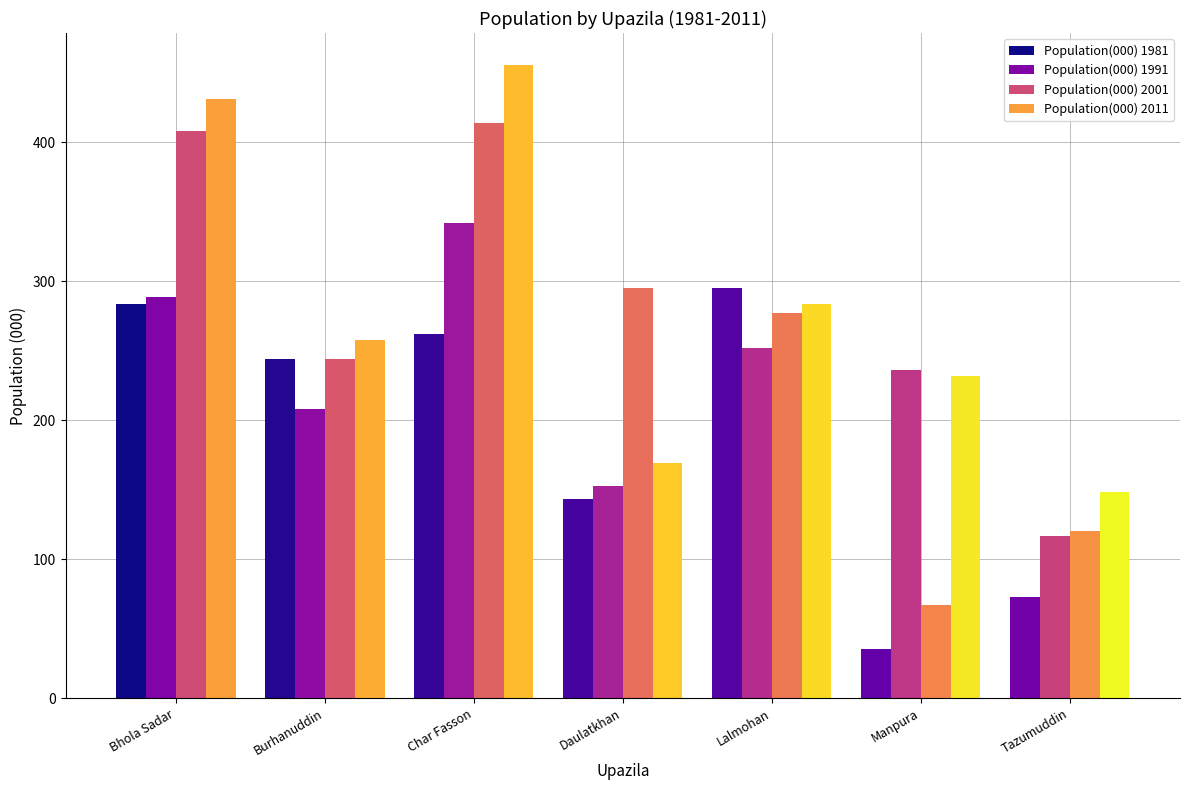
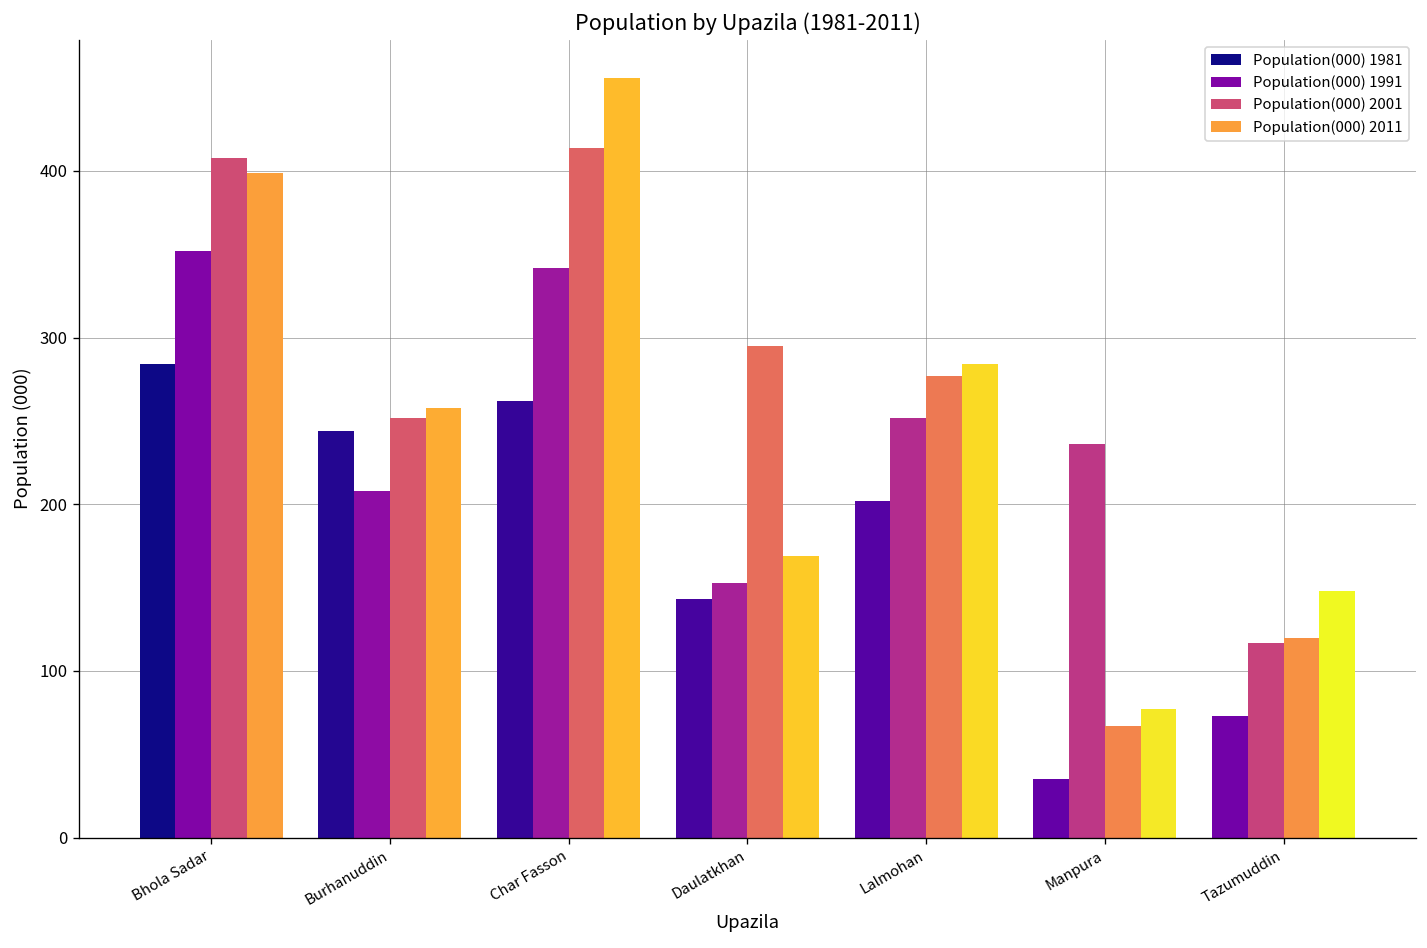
Population(000) 1991, Bhola Sadar: 289 -> 352
Population(000) 2011, Bhola Sadar: 431 -> 399
Population(000) 2001, Burhanuddin: 244 -> 252
Population(000) 1981, Lalmohan: 295 -> 202
Population(000) 2011, Manpura: 232 -> 77
